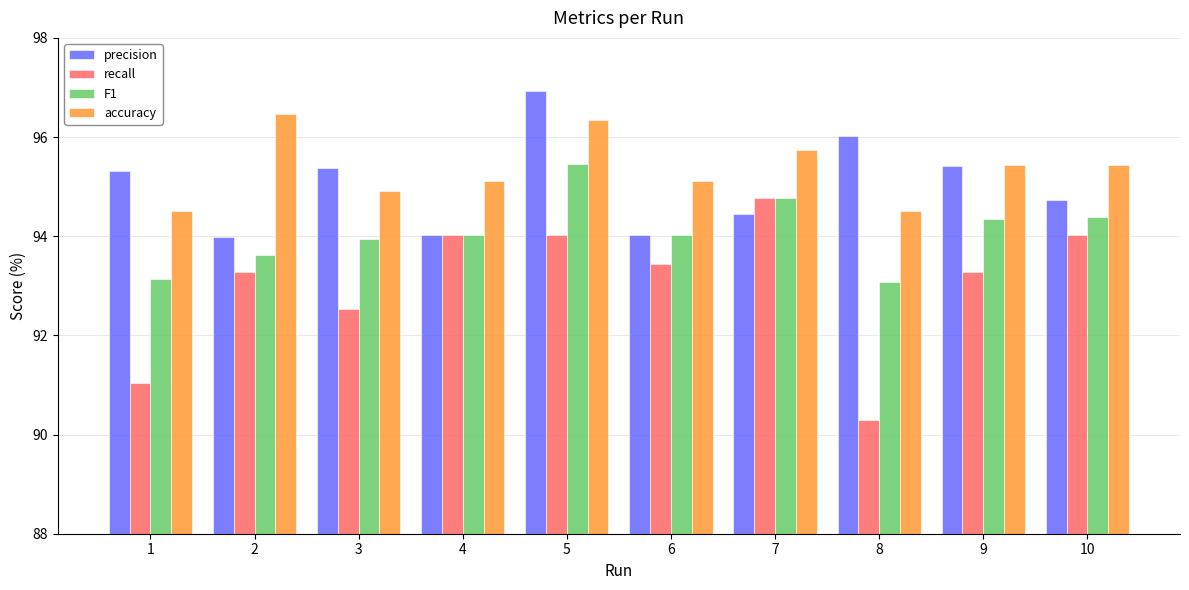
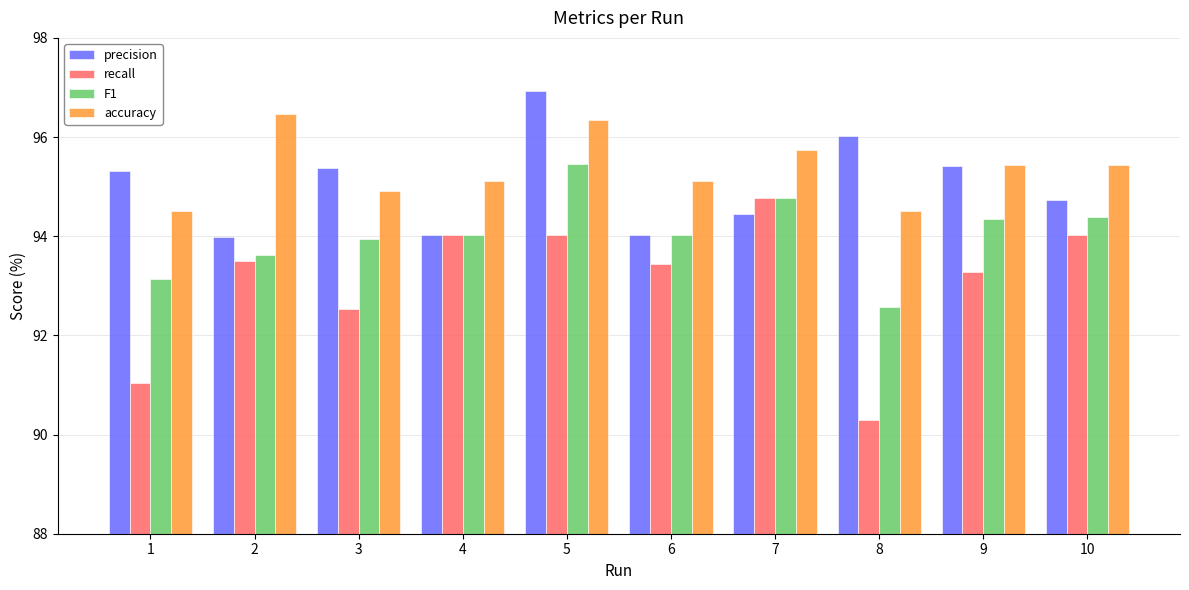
recall, 2: 93.3 -> 93.5
F1, 8: 93.1 -> 92.6
